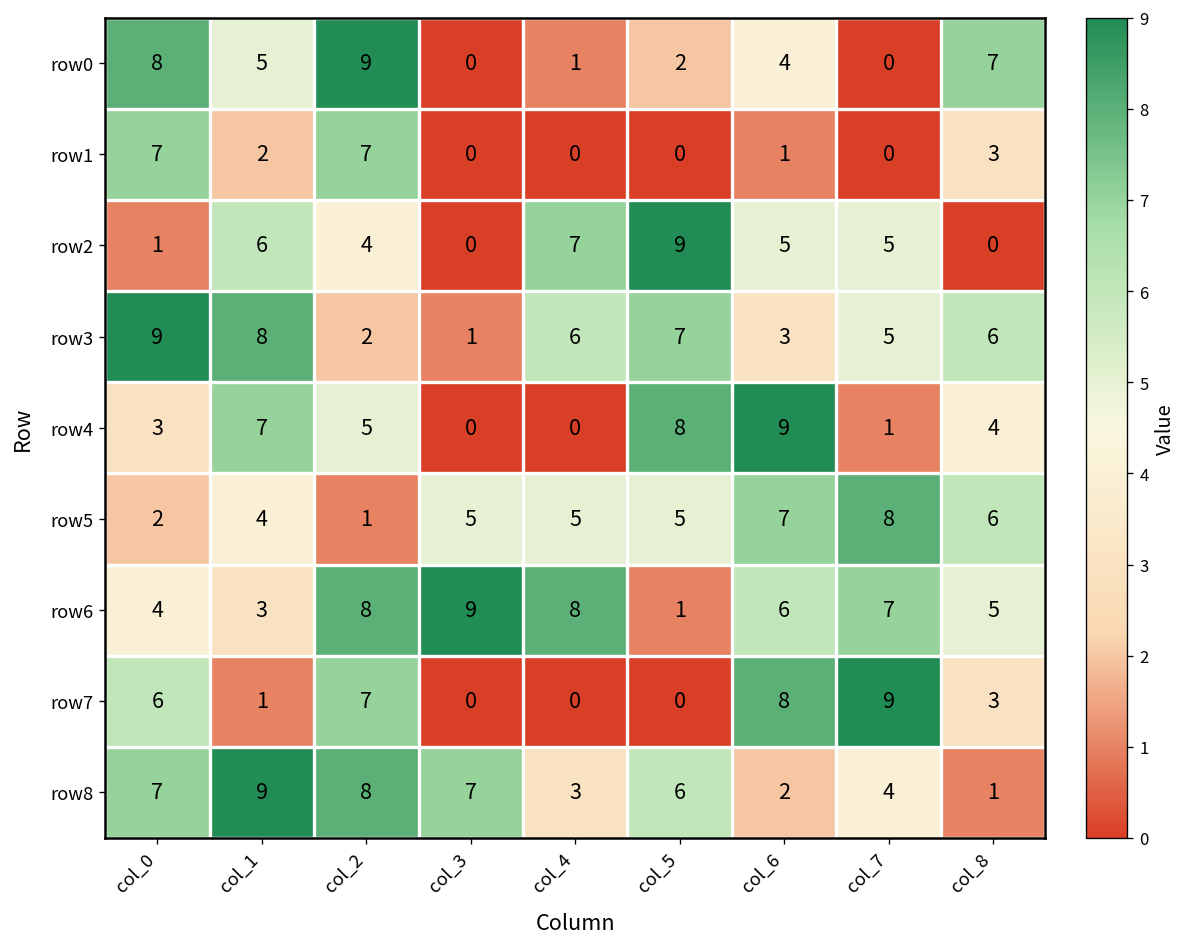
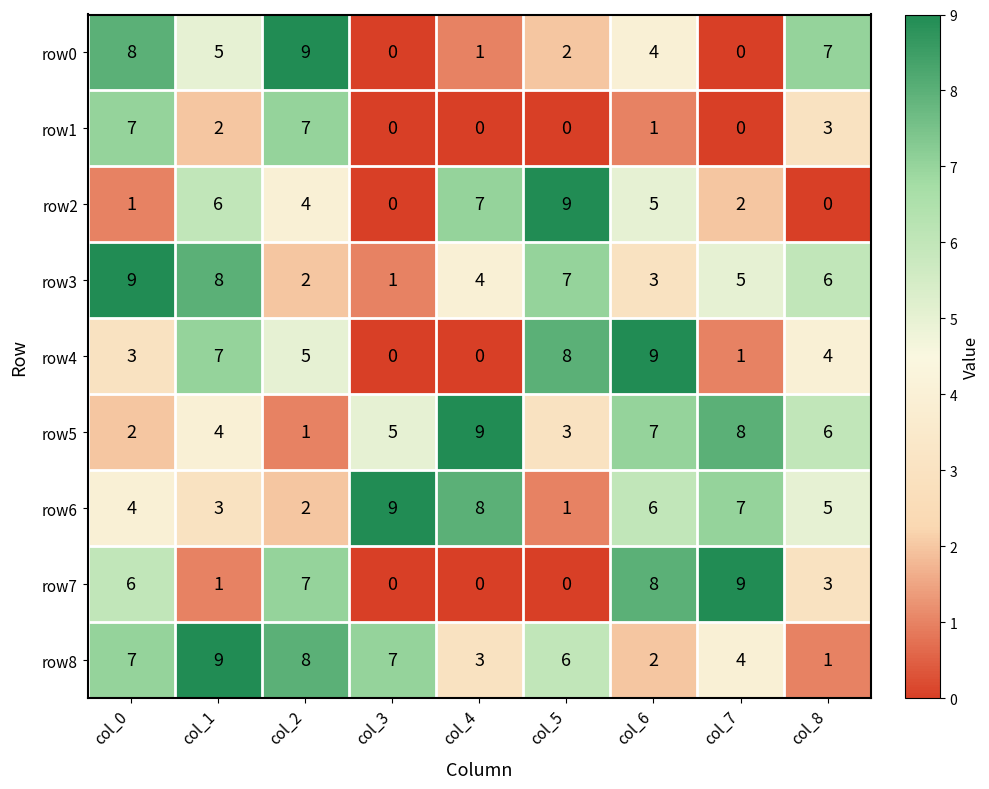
row2, col_7: 5 -> 2
row3, col_4: 6 -> 4
row5, col_4: 5 -> 9
row5, col_5: 5 -> 3
row6, col_2: 8 -> 2
